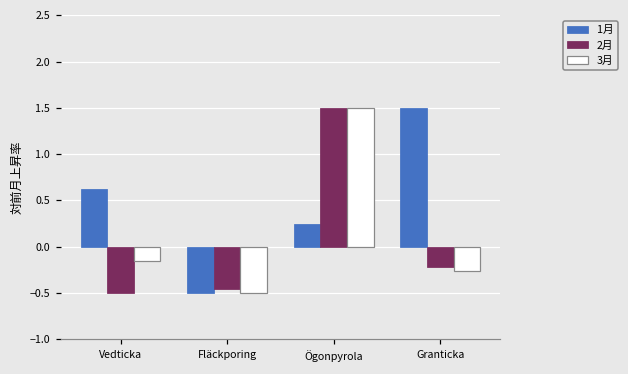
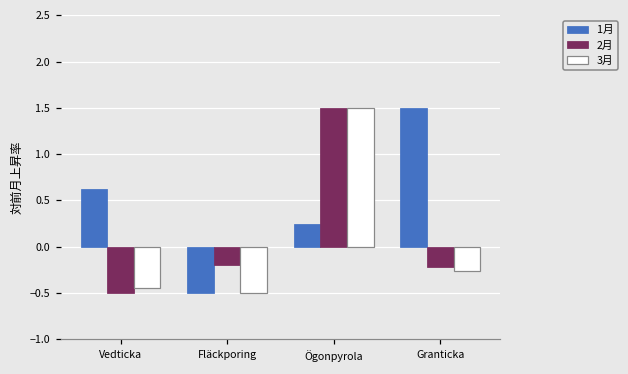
3月, Vedticka: -0.2 -> -0.5
2月, Fläckporing: -0.5 -> -0.2
